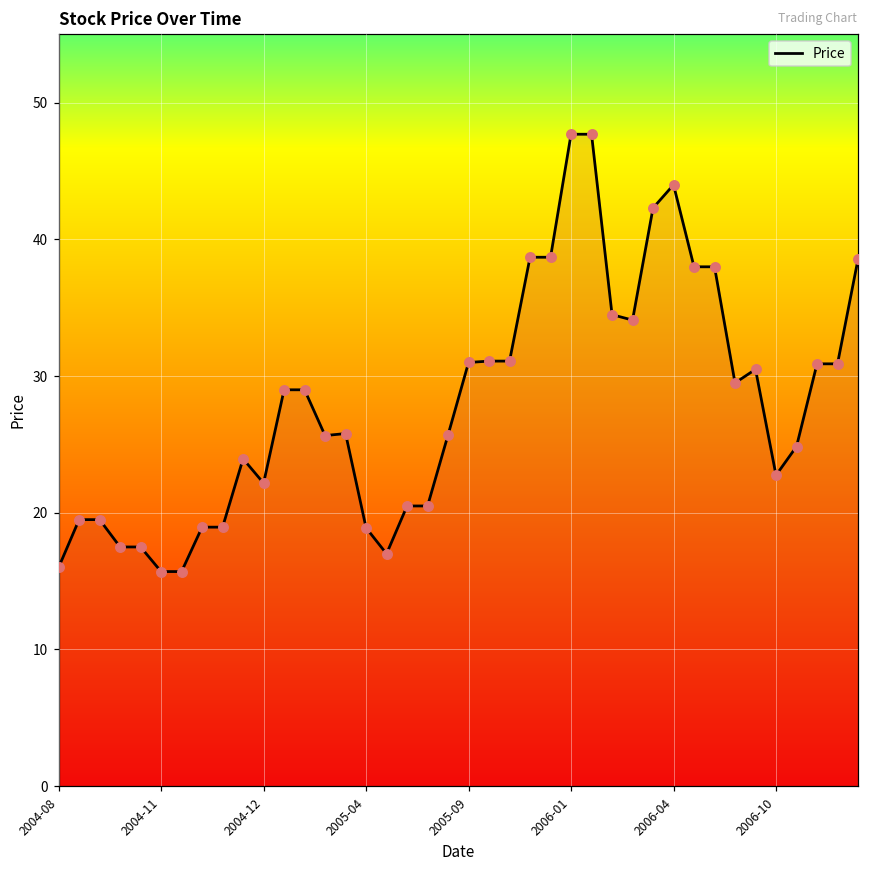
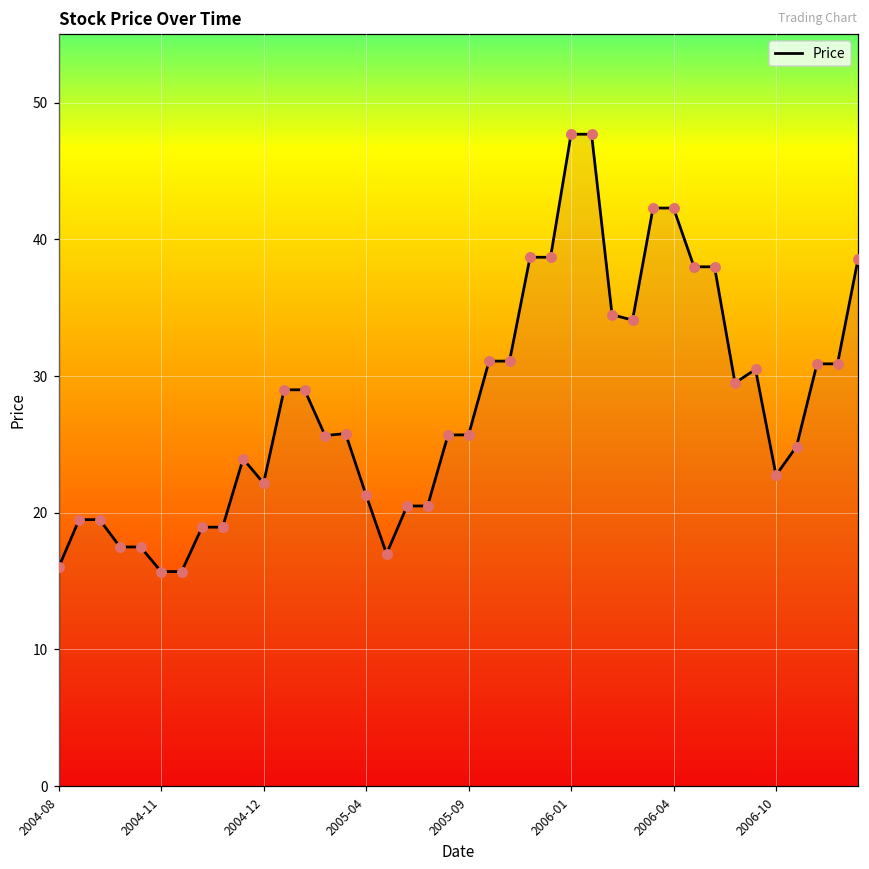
2005-04: 18.9 -> 21.3
2005-09: 31.0 -> 25.7
2006-04: 44.0 -> 42.3
